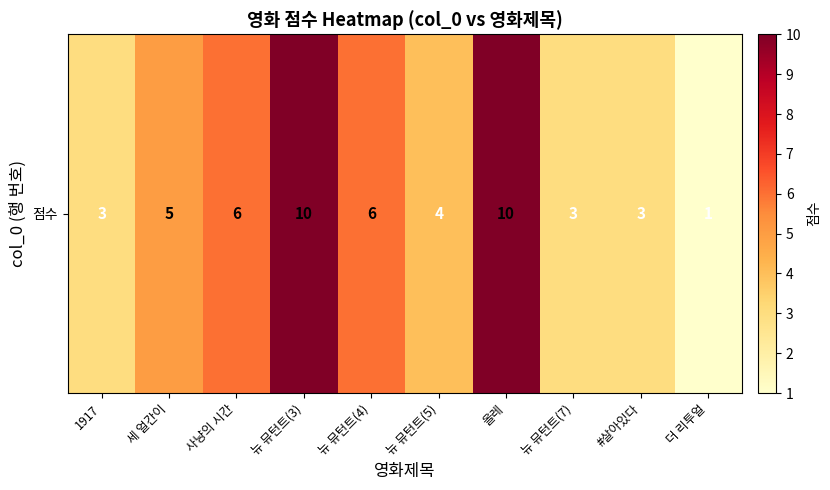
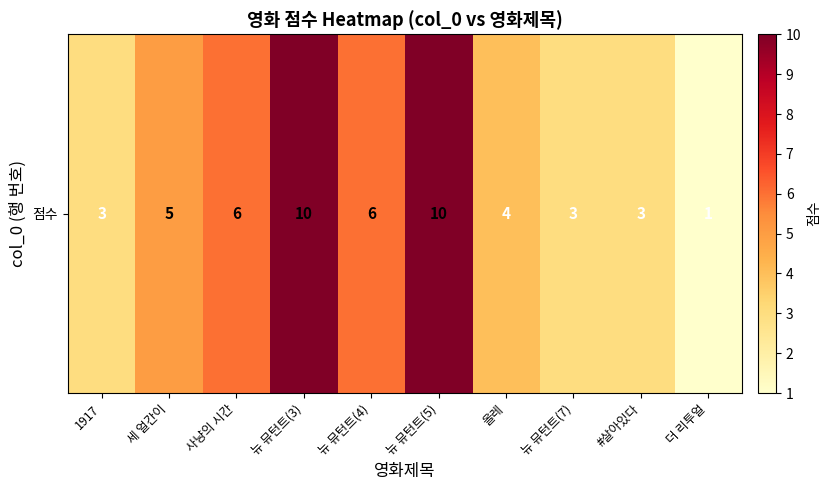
점수, 뉴 뮤턴트(5): 4 -> 10
점수, 올레: 10 -> 4
